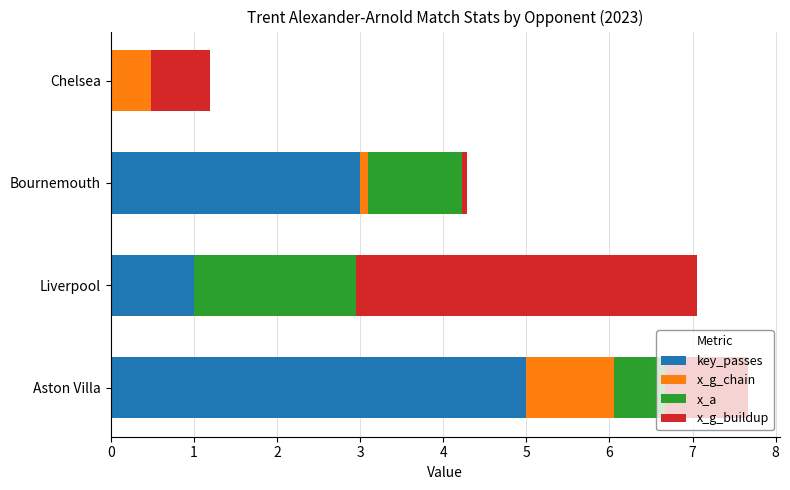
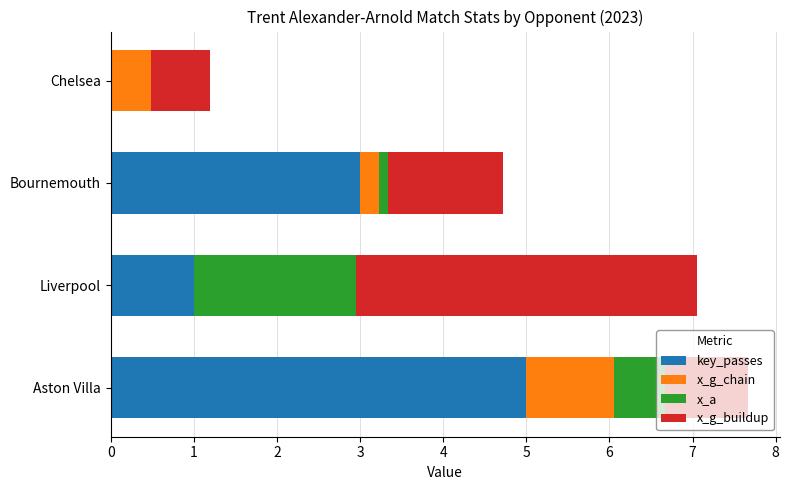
x_g_chain, Bournemouth: 0.1 -> 0.2
x_a, Bournemouth: 1.1 -> 0.1
x_g_buildup, Bournemouth: 0.1 -> 1.4
